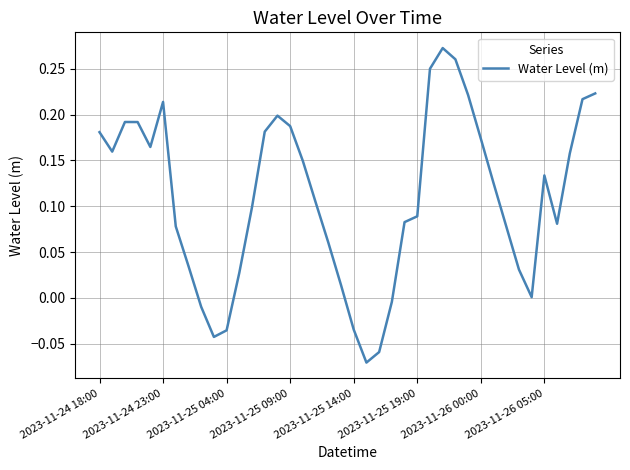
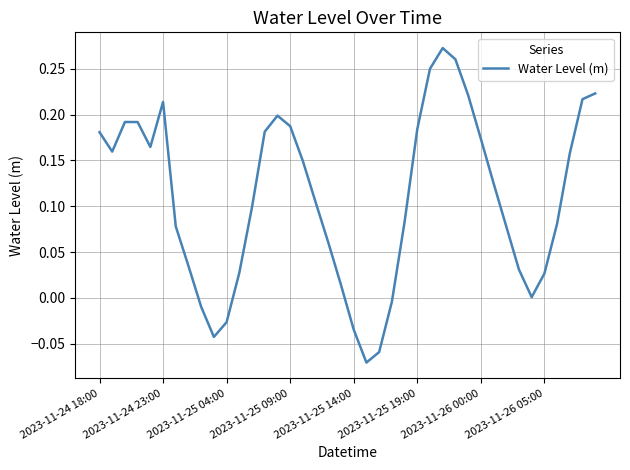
2023-11-25 04:00: -0.04 -> -0.03
2023-11-25 19:00: 0.09 -> 0.18
2023-11-26 05:00: 0.13 -> 0.03
